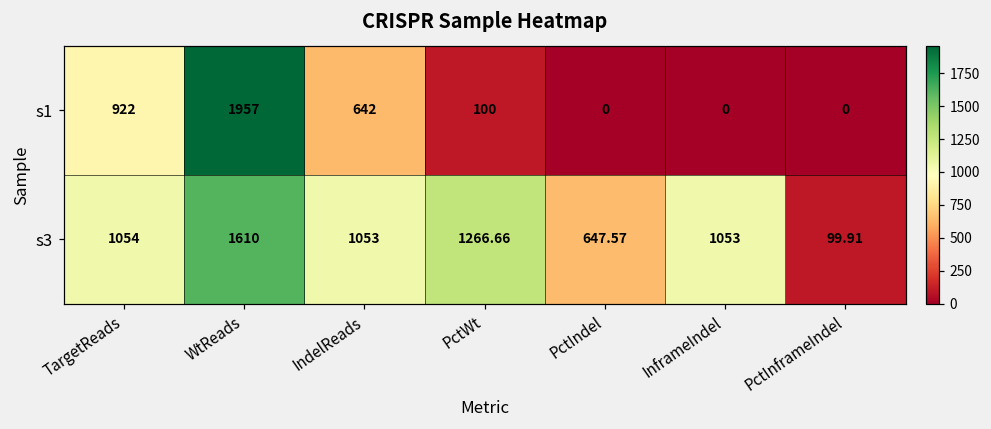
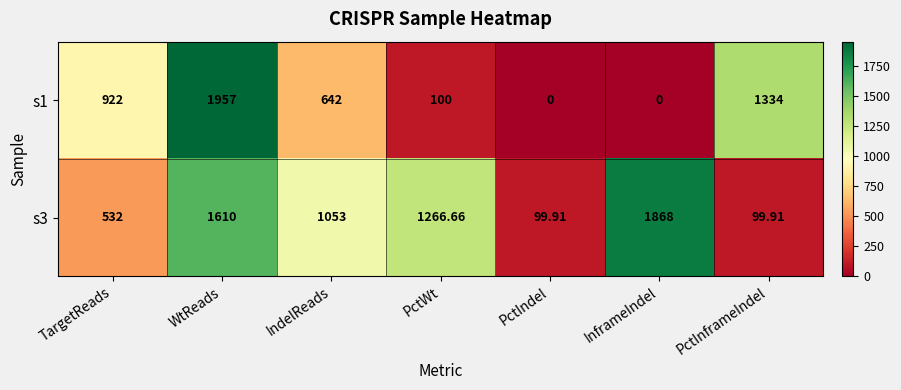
s1, PctInframeIndel: 0 -> 1334
s3, TargetReads: 1054 -> 532
s3, PctIndel: 647.57 -> 99.91
s3, InframeIndel: 1053 -> 1868
